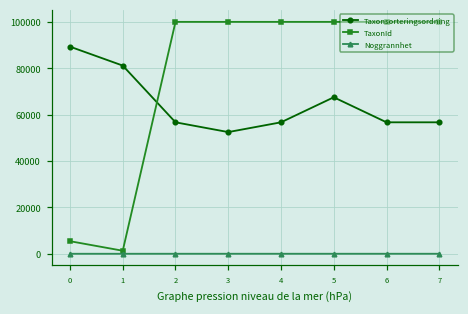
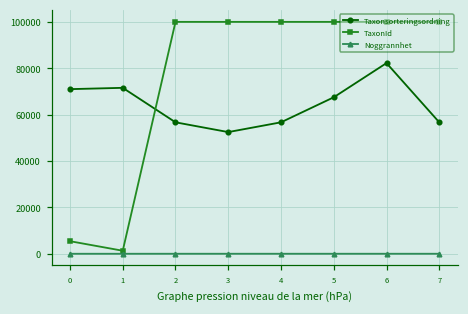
Taxonsorteringsordning, 0: 89000 -> 71000
Taxonsorteringsordning, 1: 81000 -> 72000
Taxonsorteringsordning, 6: 57000 -> 82000
